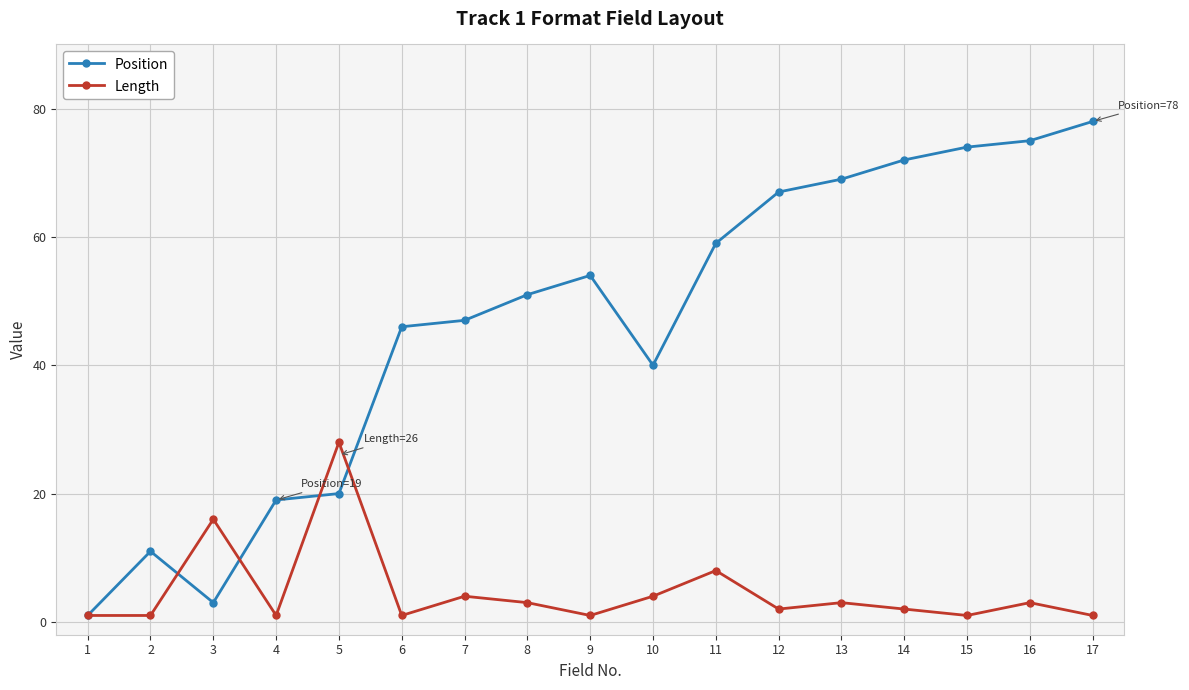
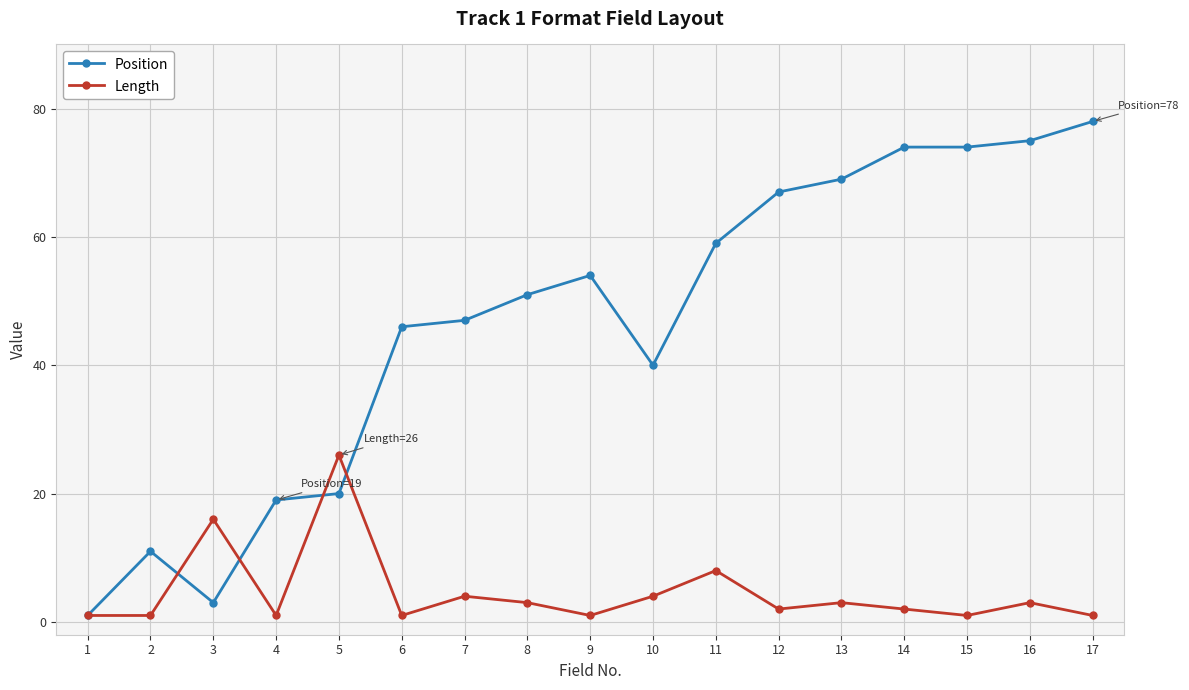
Length, 5: 28 -> 26
Position, 14: 72 -> 74
